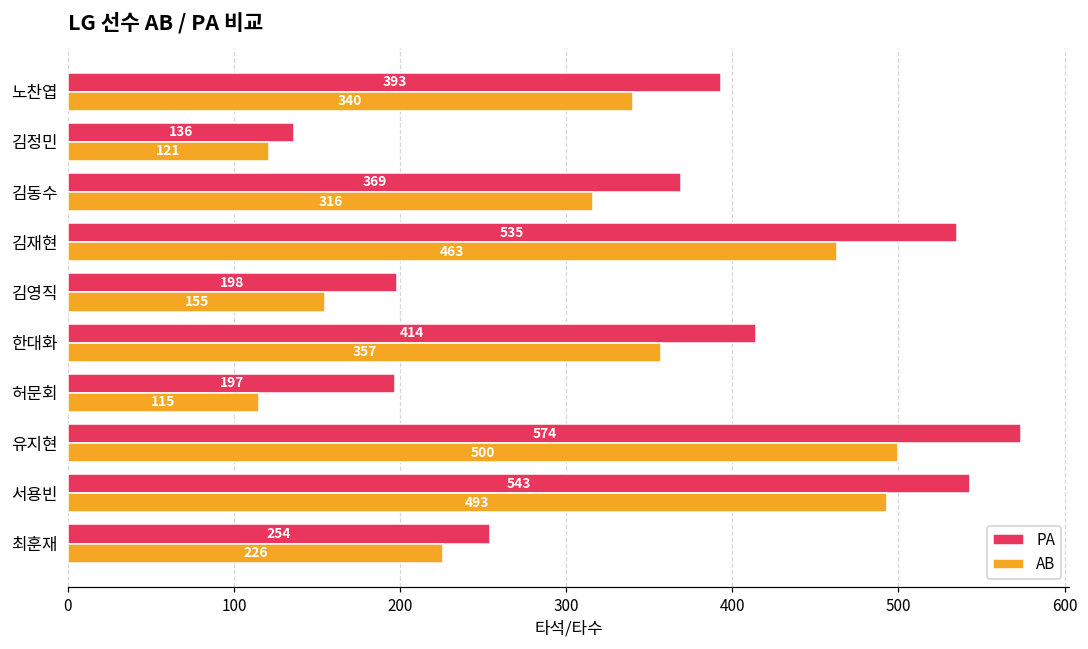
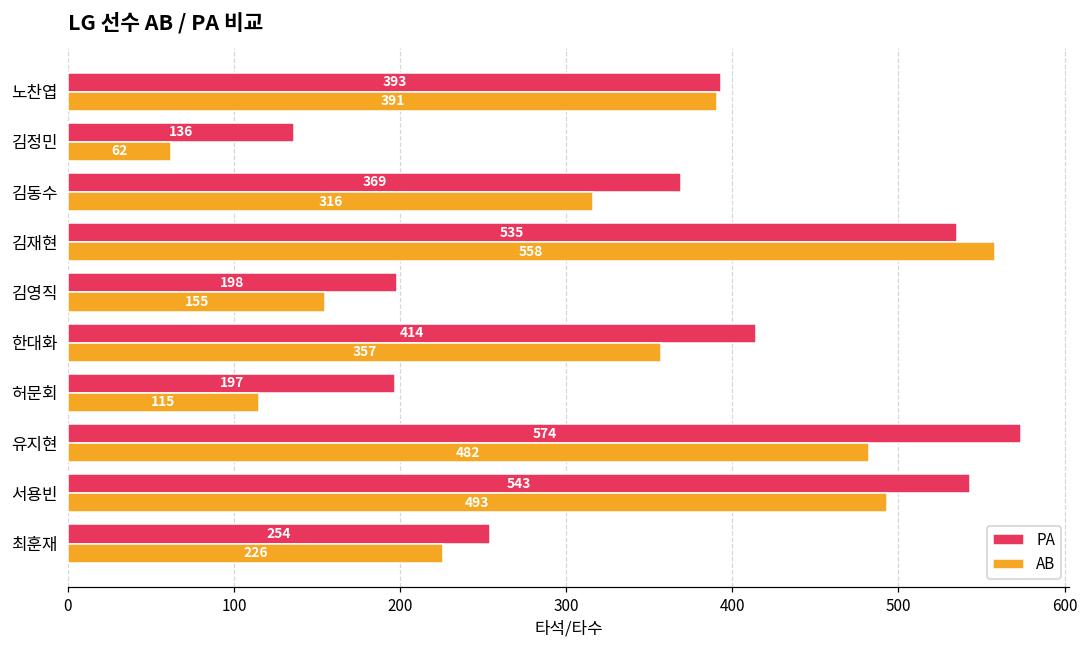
AB, 노찬엽: 340 -> 391
AB, 김정민: 121 -> 62
AB, 김재현: 463 -> 558
AB, 유지현: 500 -> 482
